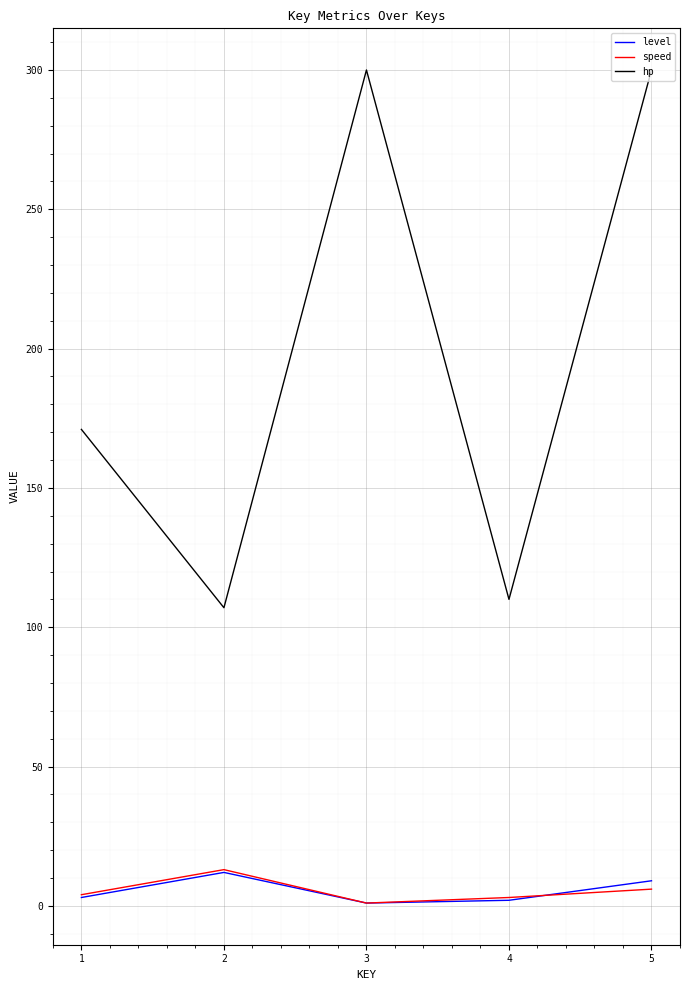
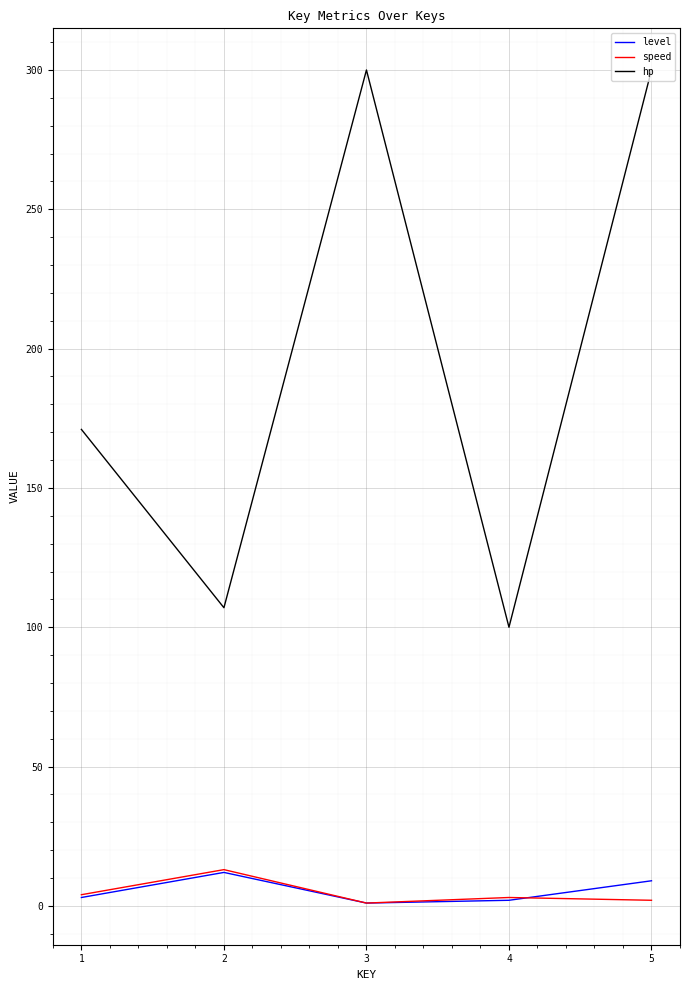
hp, 4: 110 -> 100
speed, 5: 6 -> 2
